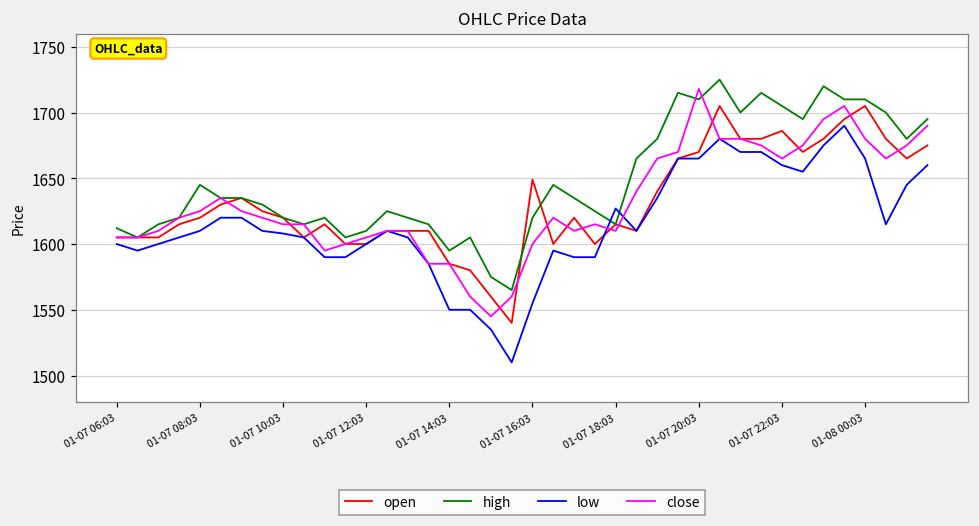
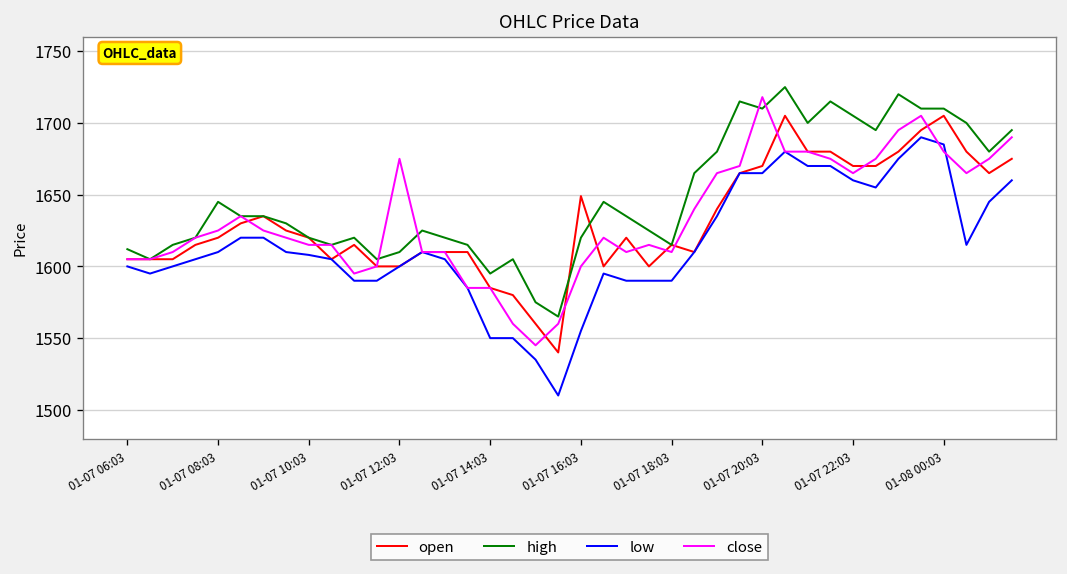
close, 01-07 12:03: 1605 -> 1675
low, 01-07 18:03: 1627 -> 1590
open, 01-07 22:03: 1686 -> 1670
low, 01-08 00:03: 1665 -> 1685
